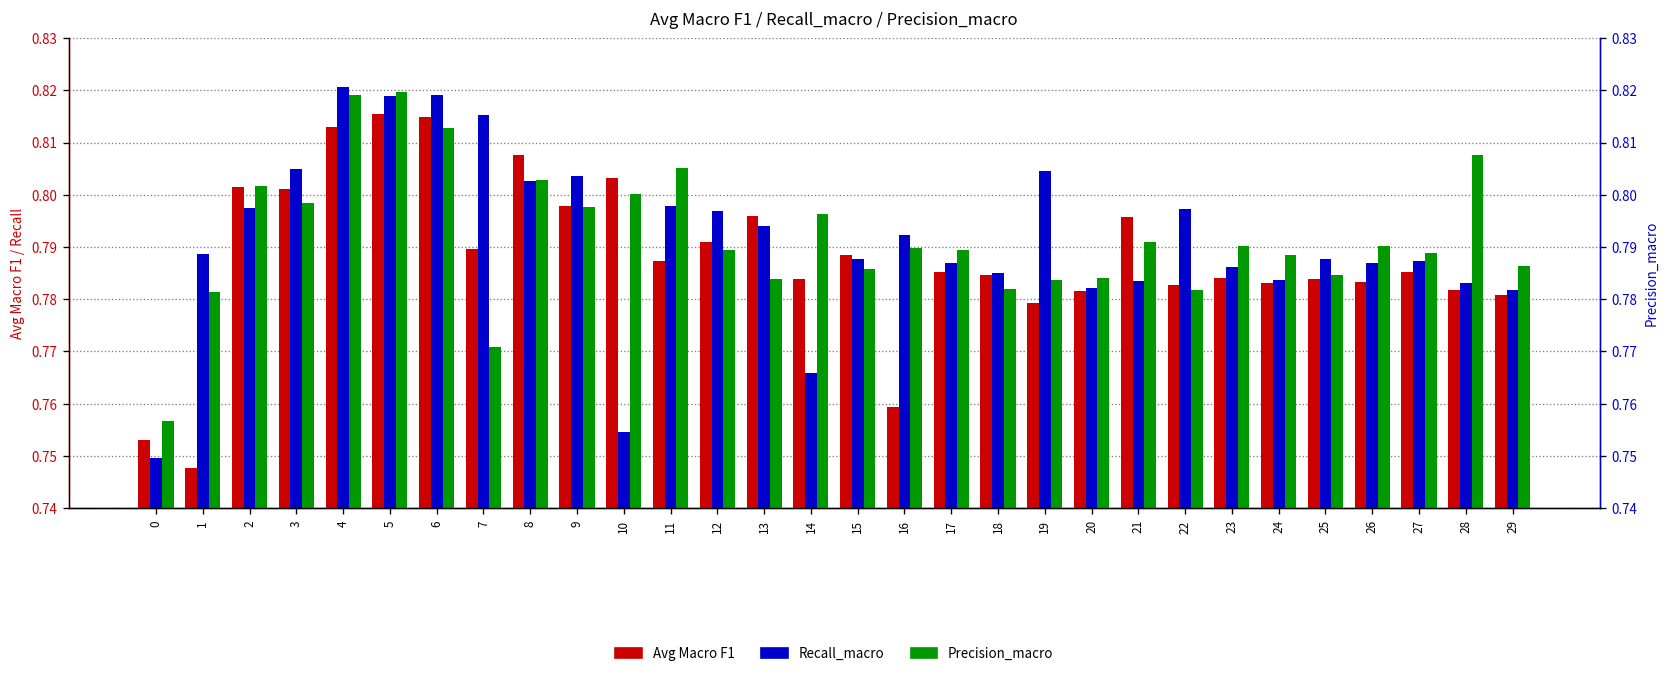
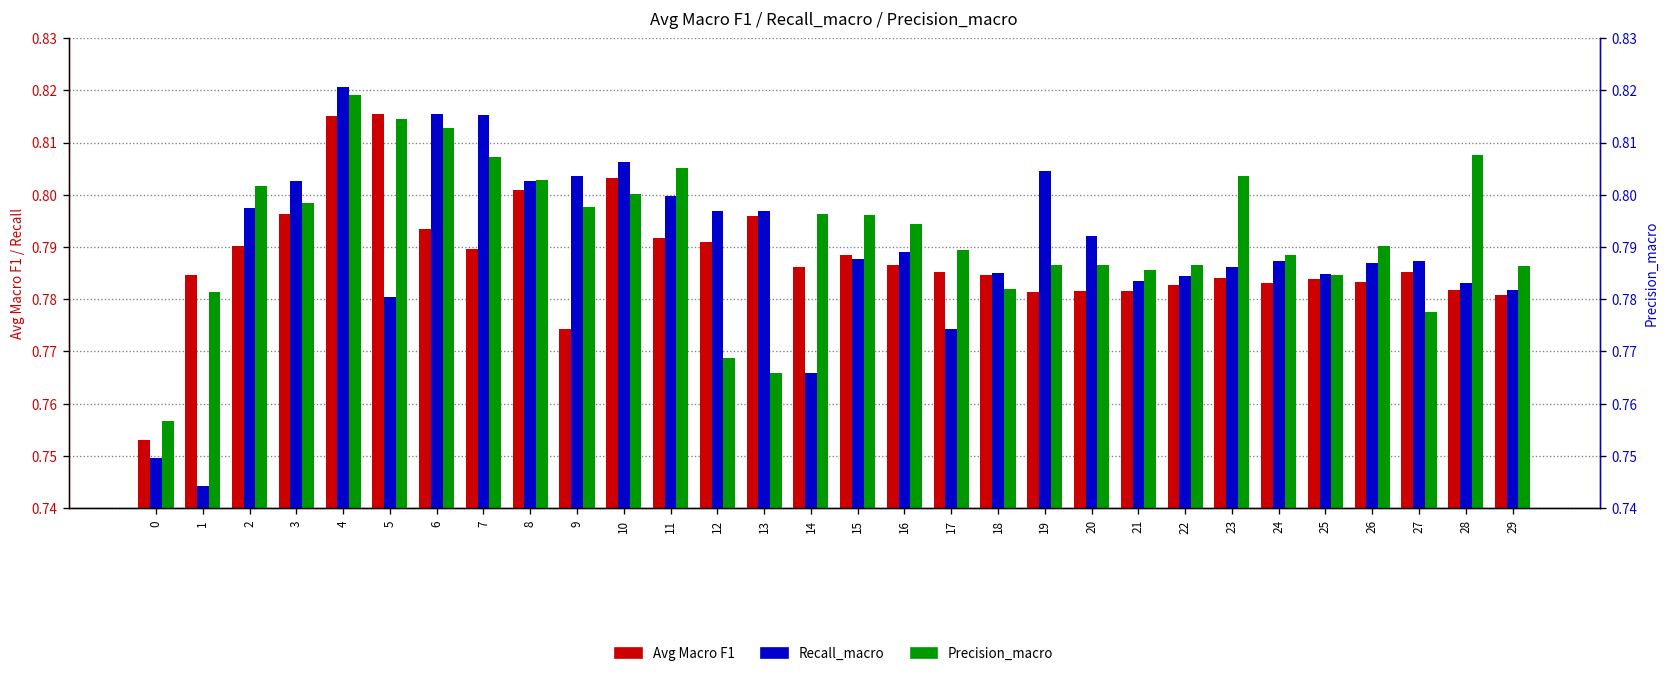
Avg Macro F1, 1: 0.748 -> 0.785
Recall_macro, 1: 0.789 -> 0.744
Avg Macro F1, 2: 0.801 -> 0.790
Avg Macro F1, 3: 0.801 -> 0.796
Recall_macro, 3: 0.805 -> 0.803
Avg Macro F1, 4: 0.813 -> 0.815
Recall_macro, 5: 0.819 -> 0.780
Precision_macro, 5: 0.820 -> 0.815
Avg Macro F1, 6: 0.815 -> 0.793
Recall_macro, 6: 0.819 -> 0.816
Precision_macro, 7: 0.771 -> 0.807
Avg Macro F1, 8: 0.808 -> 0.801
Avg Macro F1, 9: 0.798 -> 0.774
Recall_macro, 10: 0.755 -> 0.806
Avg Macro F1, 11: 0.787 -> 0.792
Recall_macro, 11: 0.798 -> 0.800
Precision_macro, 12: 0.790 -> 0.769
Recall_macro, 13: 0.794 -> 0.797
Precision_macro, 13: 0.784 -> 0.766
Avg Macro F1, 14: 0.784 -> 0.786
Precision_macro, 15: 0.786 -> 0.796
Avg Macro F1, 16: 0.759 -> 0.786
Recall_macro, 16: 0.792 -> 0.789
Precision_macro, 16: 0.790 -> 0.794
Recall_macro, 17: 0.787 -> 0.774
Avg Macro F1, 19: 0.779 -> 0.781
Precision_macro, 19: 0.784 -> 0.787
Recall_macro, 20: 0.782 -> 0.792
Precision_macro, 20: 0.784 -> 0.787
Avg Macro F1, 21: 0.796 -> 0.782
Precision_macro, 21: 0.791 -> 0.786
Recall_macro, 22: 0.797 -> 0.784
Precision_macro, 22: 0.782 -> 0.787
Precision_macro, 23: 0.790 -> 0.804
Recall_macro, 24: 0.784 -> 0.787
Recall_macro, 25: 0.788 -> 0.785
Precision_macro, 27: 0.789 -> 0.777
